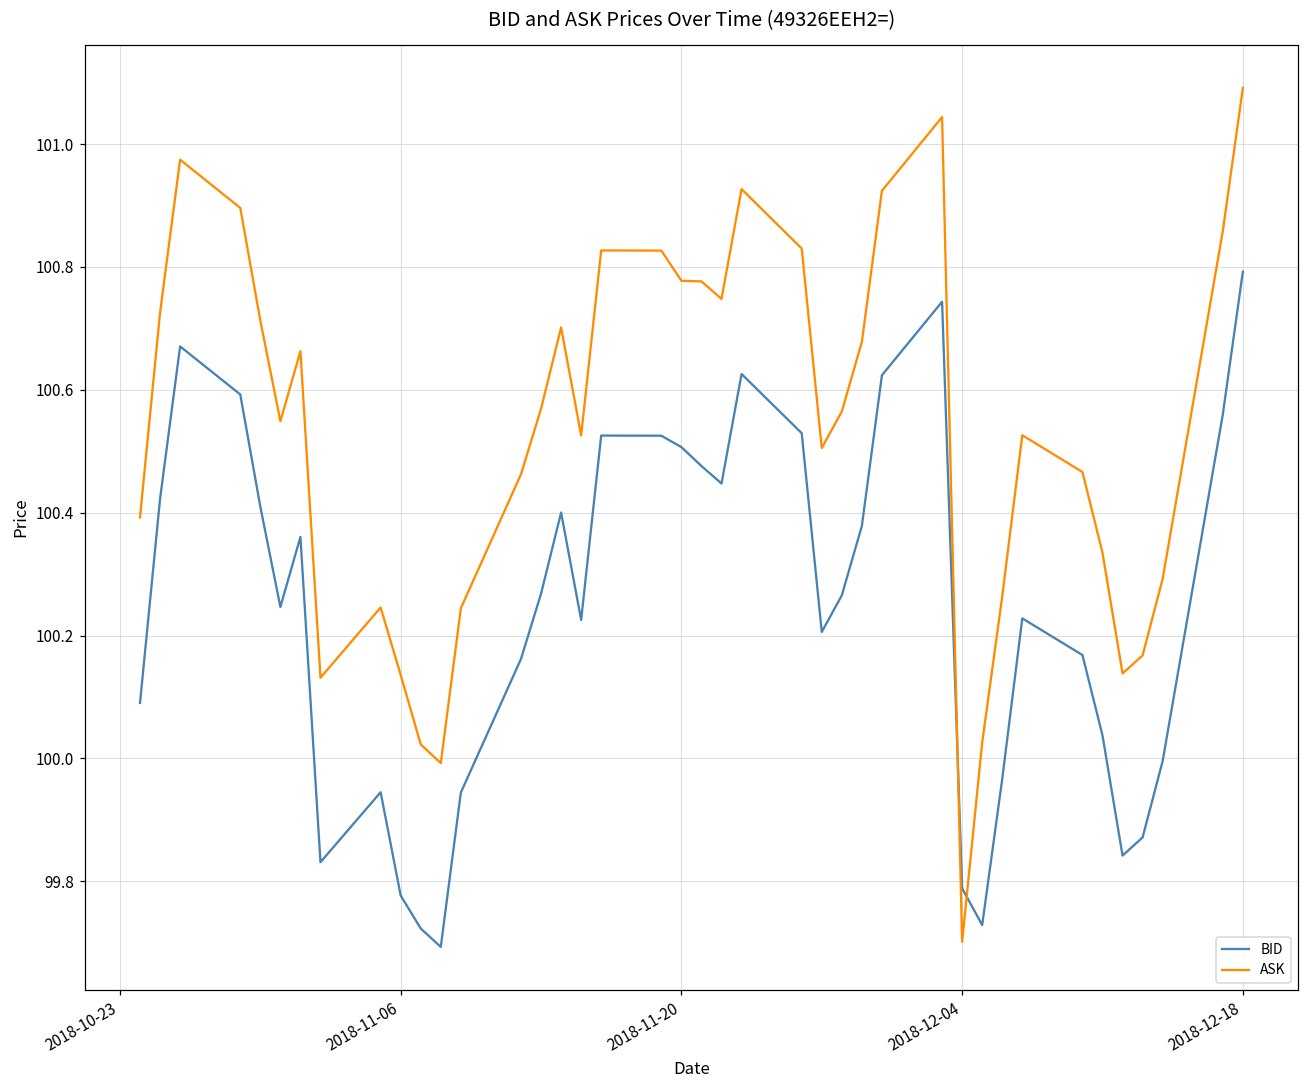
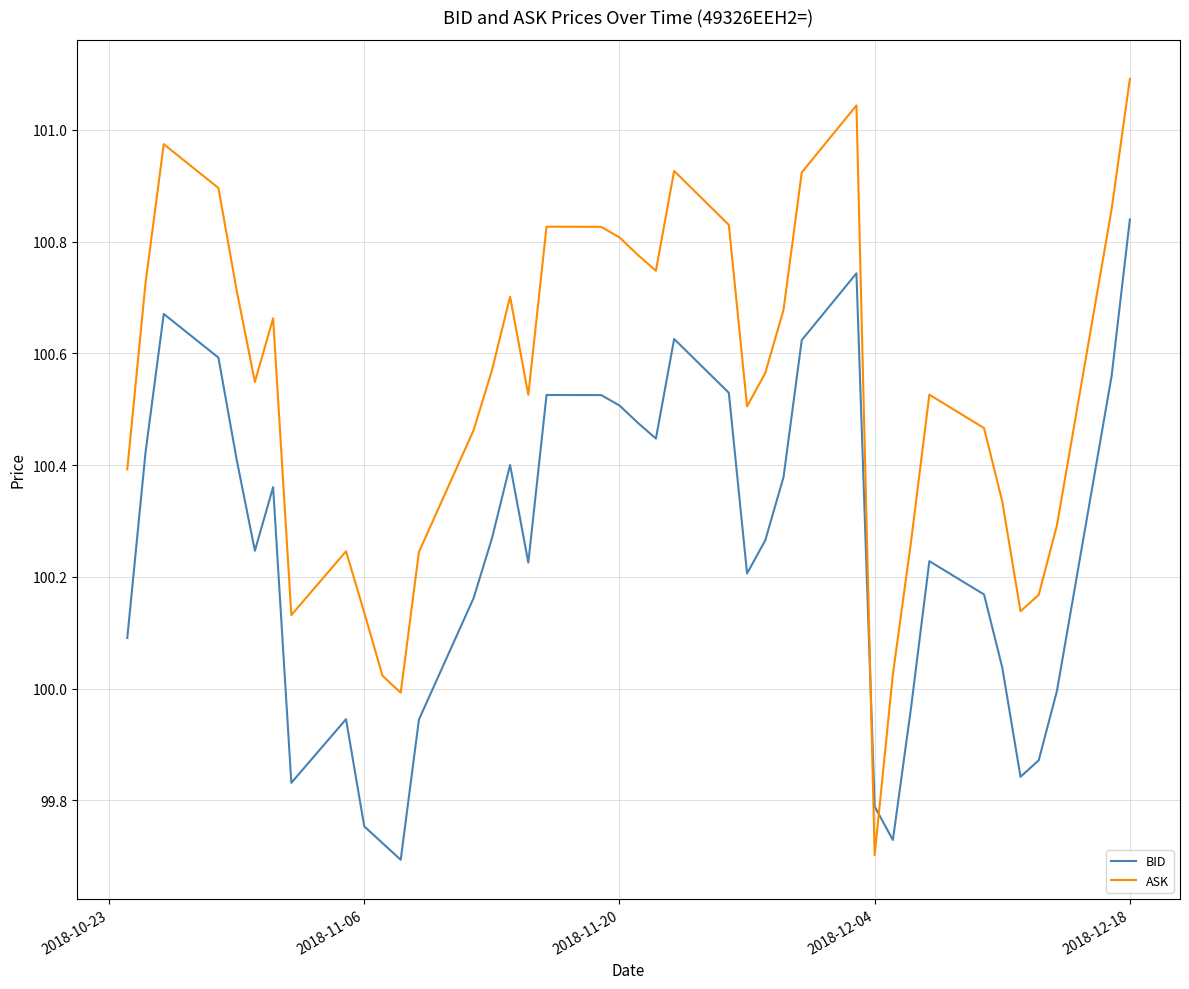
BID, 2018-11-06: 99.78 -> 99.75
ASK, 2018-11-20: 100.78 -> 100.81
BID, 2018-12-18: 100.79 -> 100.84
